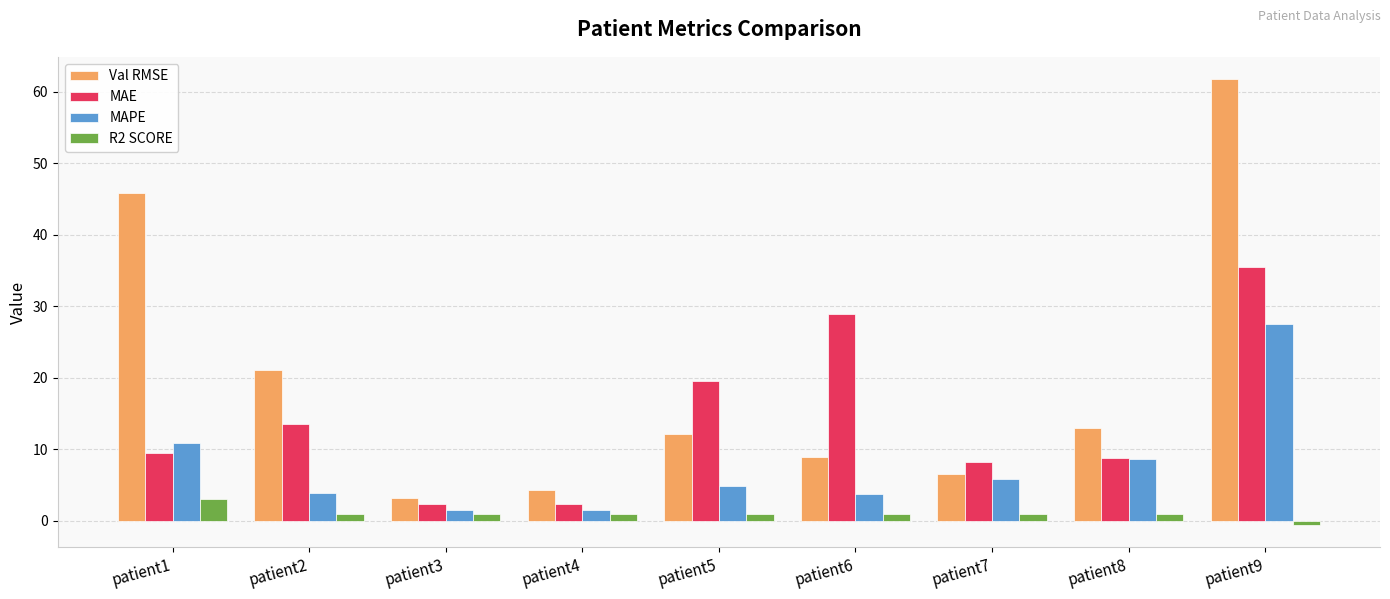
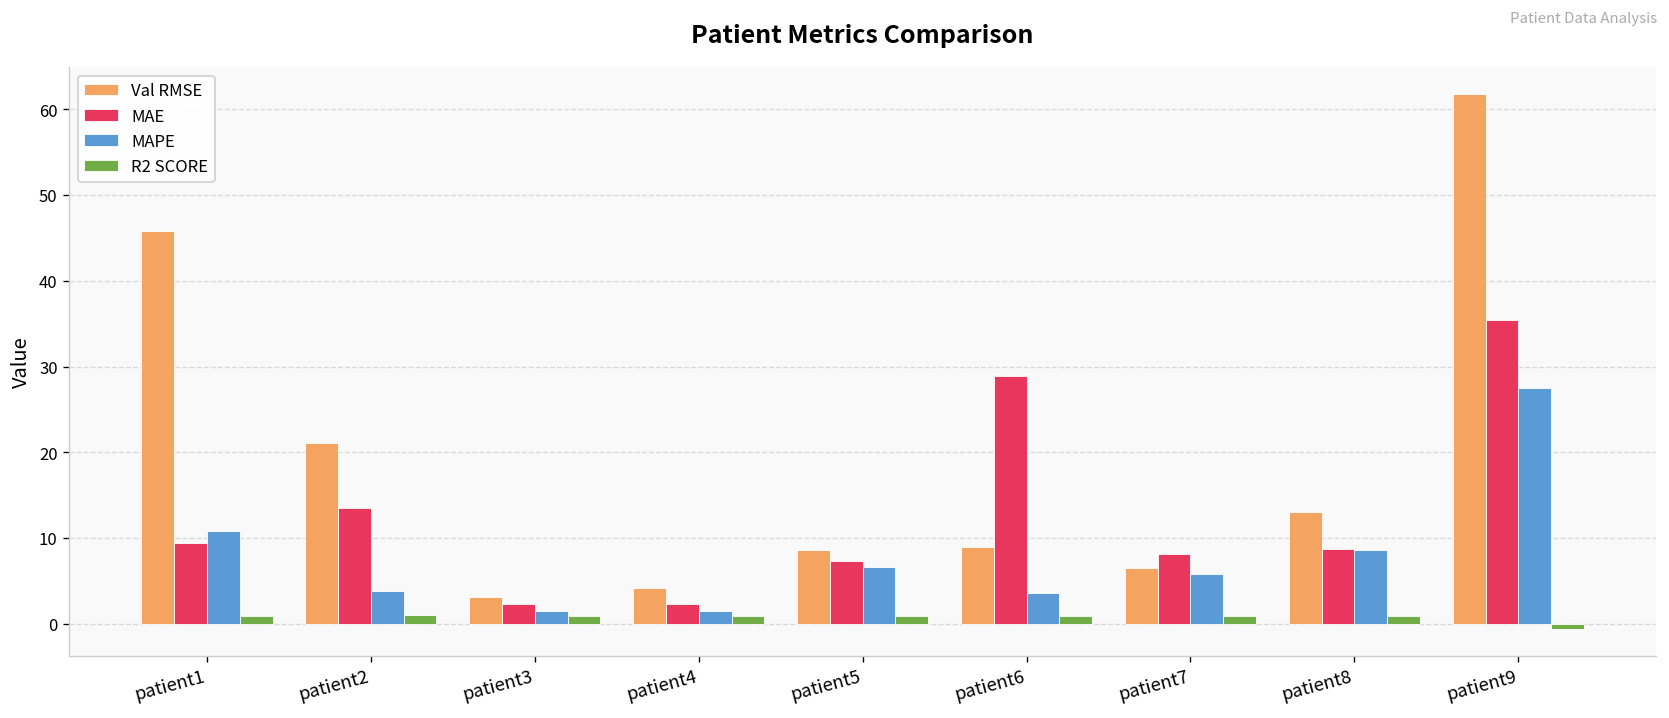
R2 SCORE, patient1: 3 -> 1
Val RMSE, patient5: 12 -> 9
MAE, patient5: 20 -> 7
MAPE, patient5: 5 -> 7
